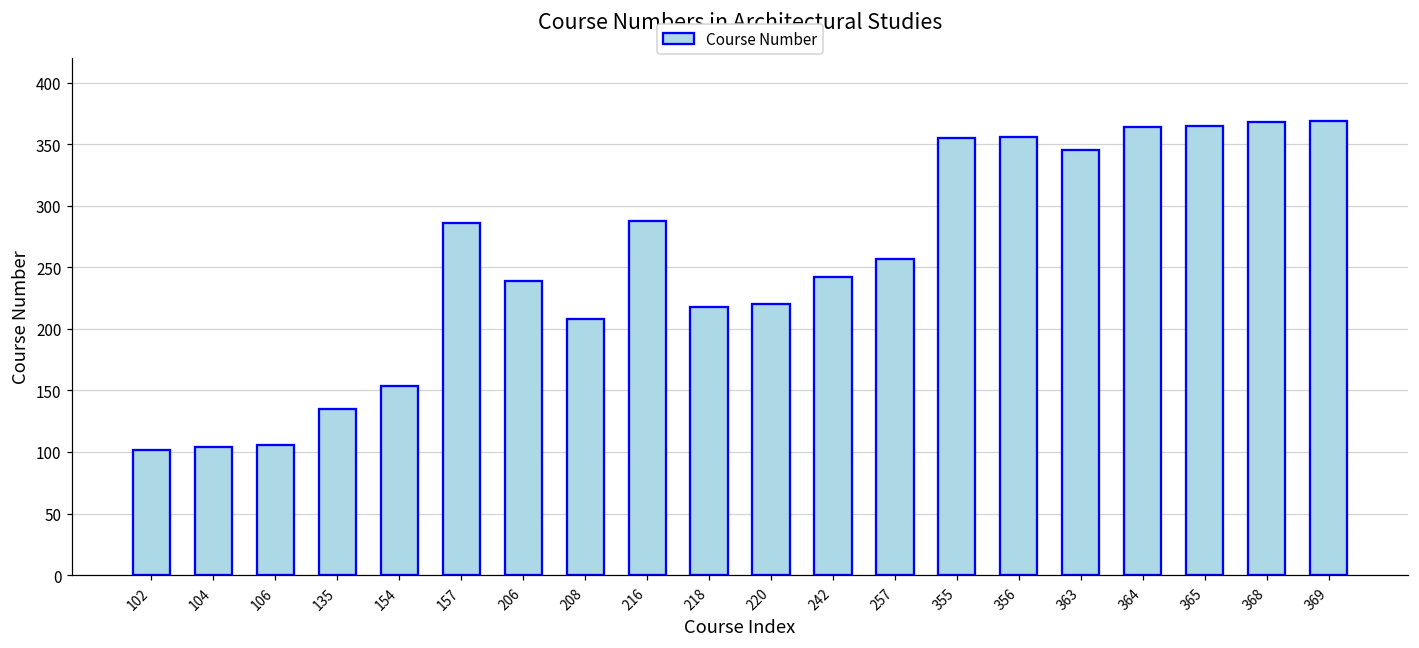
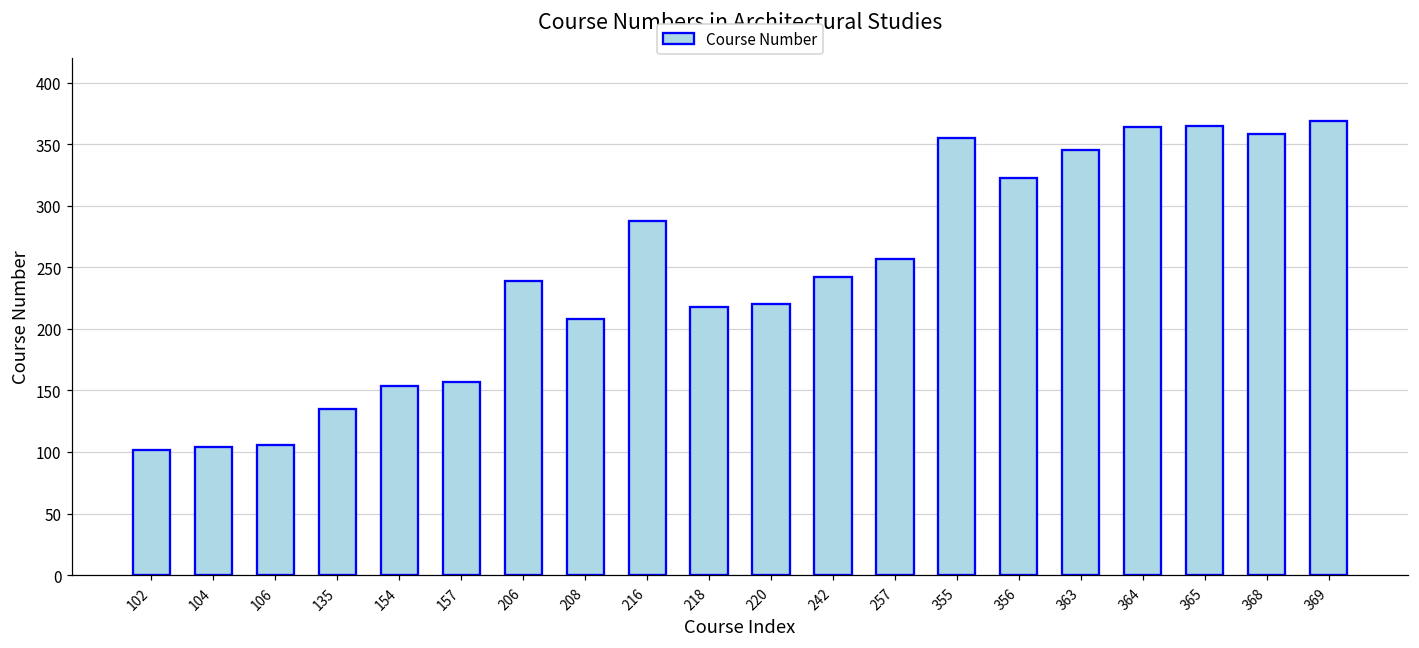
157: 286 -> 157
356: 356 -> 323
368: 368 -> 358
